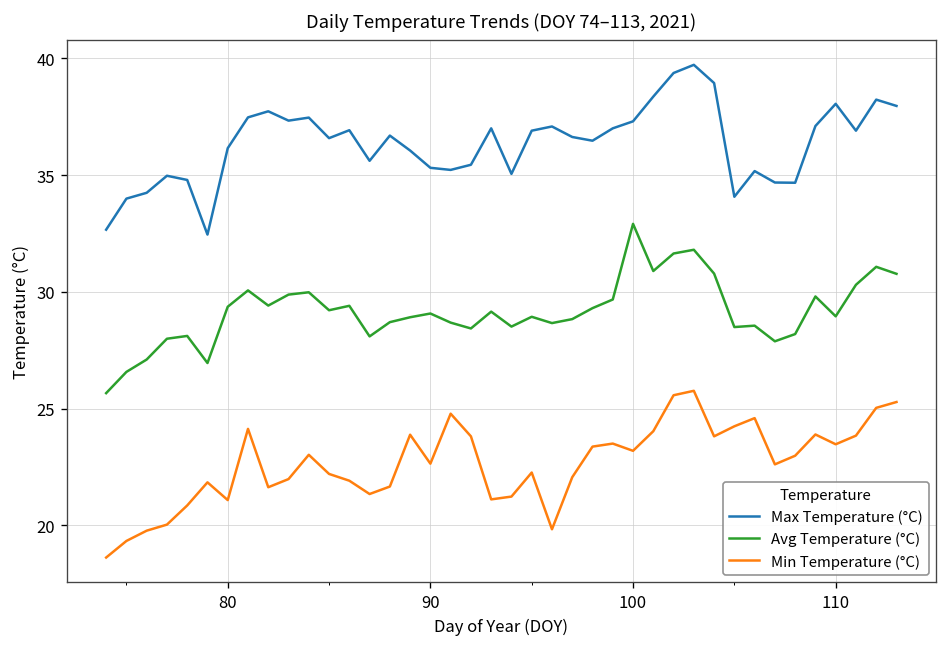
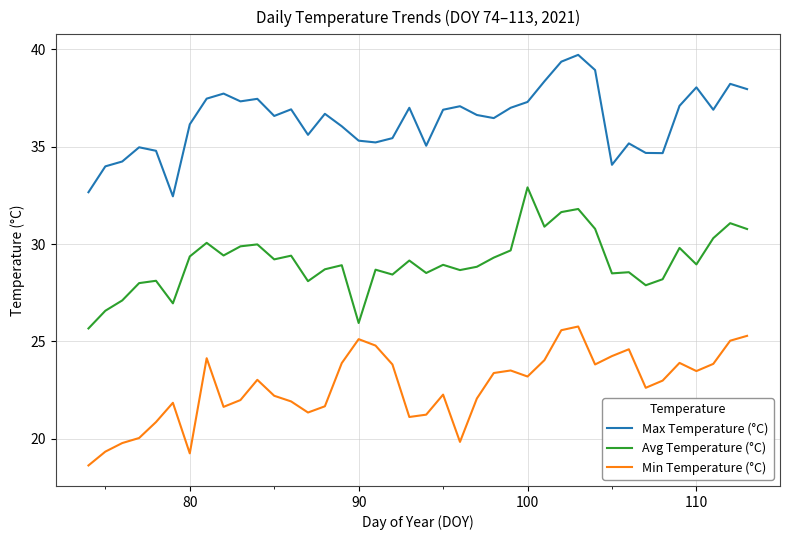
Min Temperature (°C), 80: 21.1 -> 19.2
Avg Temperature (°C), 90: 29.1 -> 25.9
Min Temperature (°C), 90: 22.6 -> 25.1
